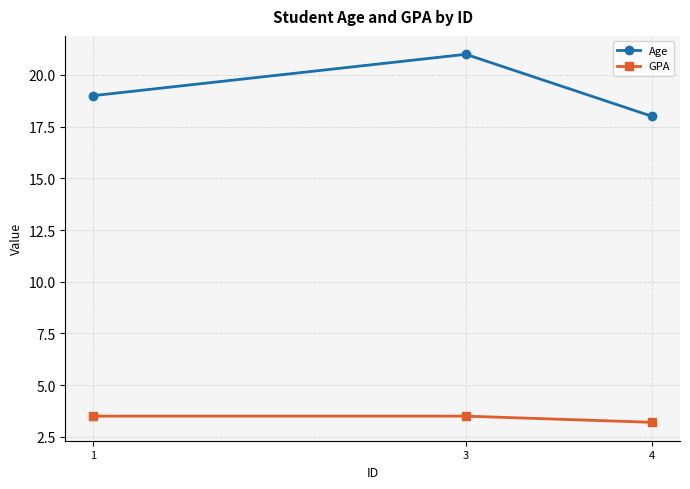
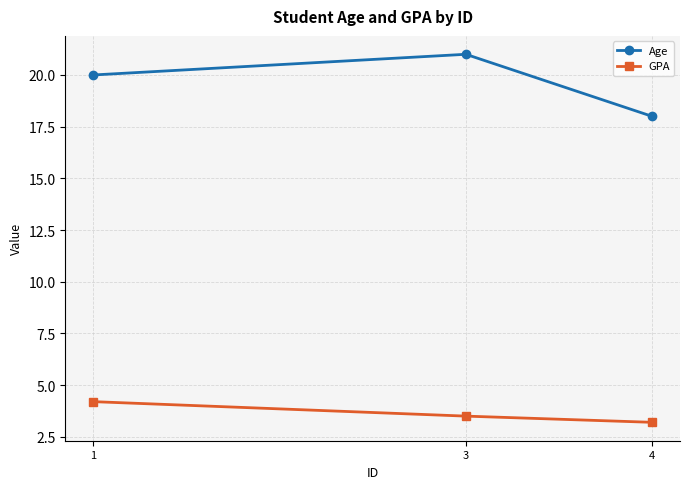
Age, 1: 19 -> 20
GPA, 1: 3.5 -> 4.2
